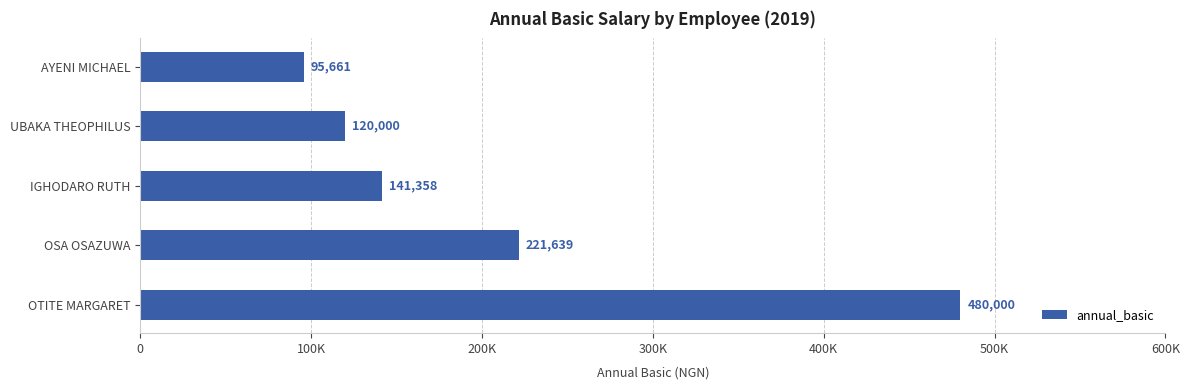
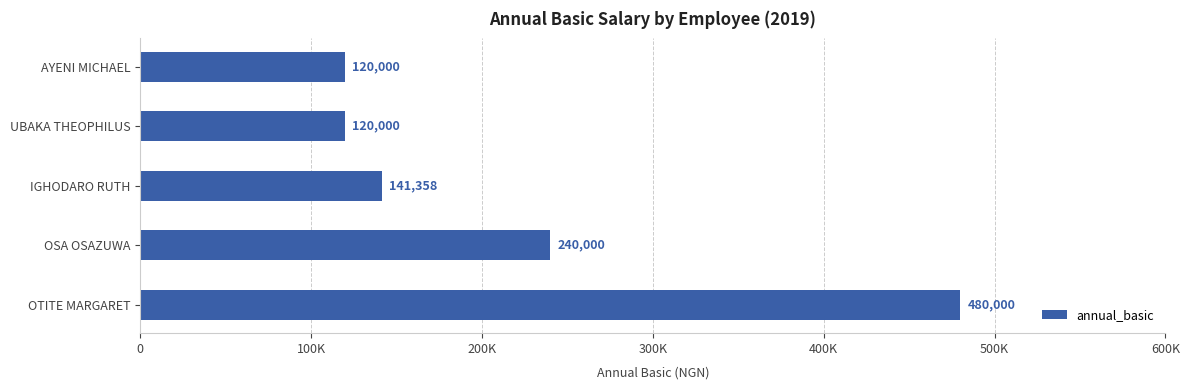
AYENI MICHAEL: 95,661 -> 120,000
OSA OSAZUWA: 221,639 -> 240,000
